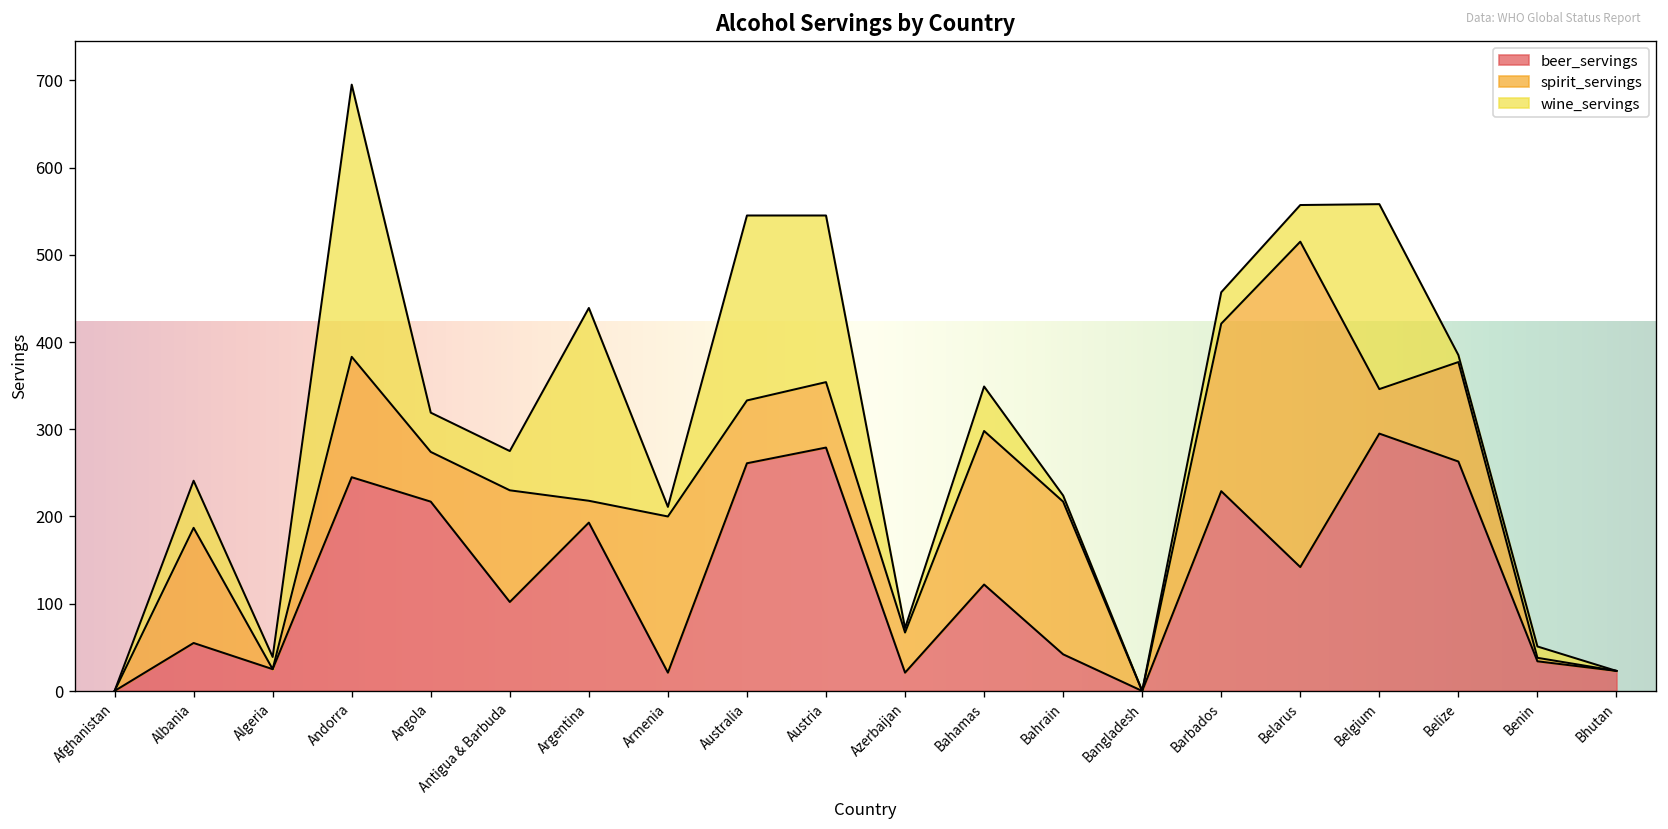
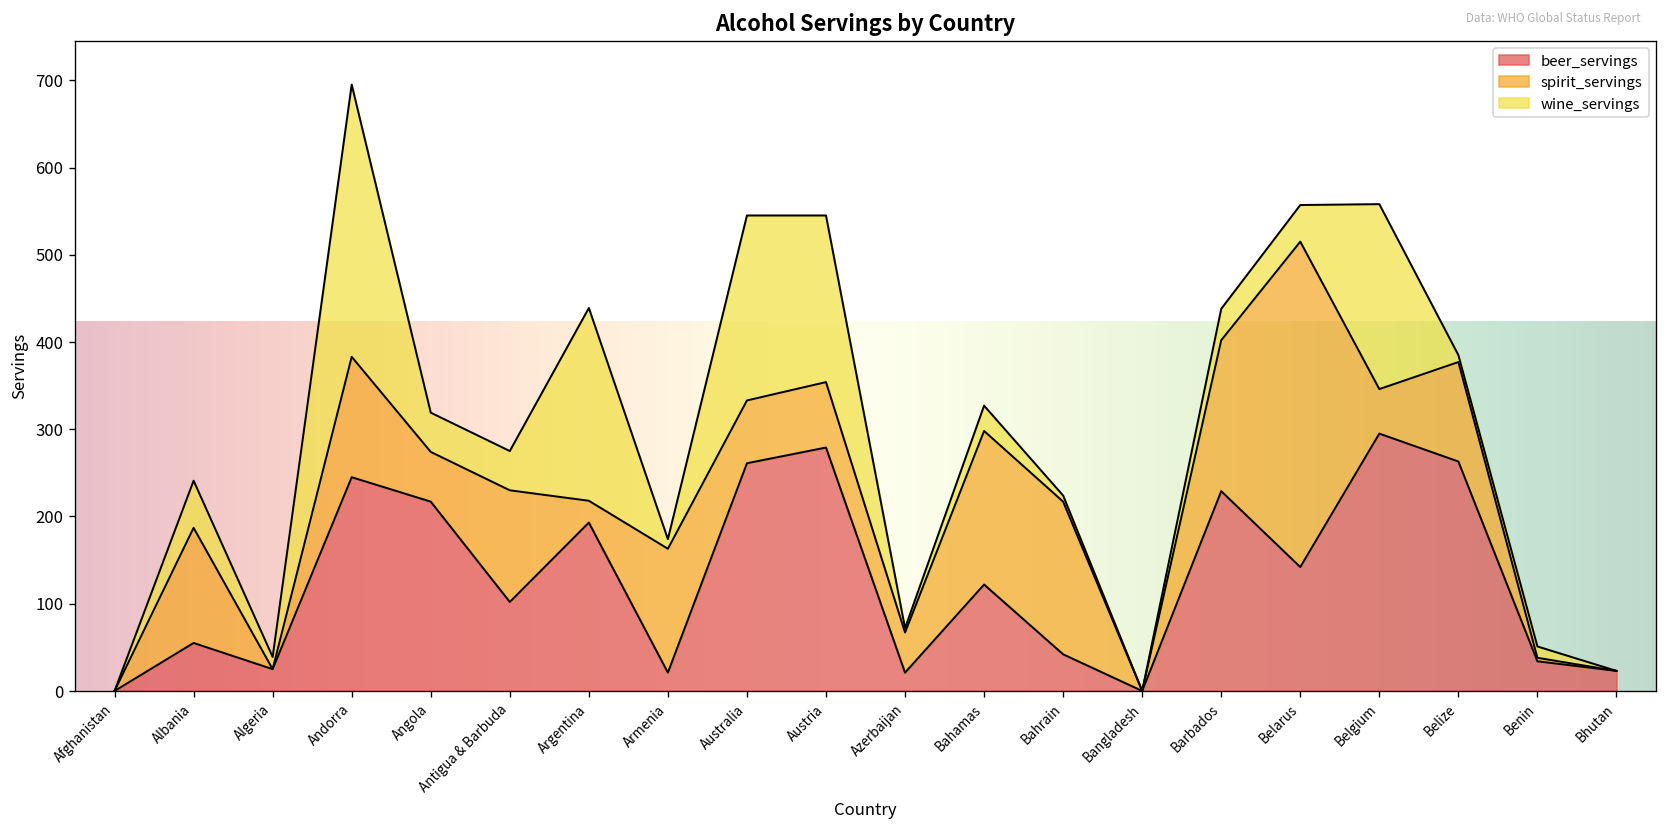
spirit_servings, Armenia: 180 -> 140
wine_servings, Bahamas: 50 -> 30
spirit_servings, Barbados: 190 -> 170
